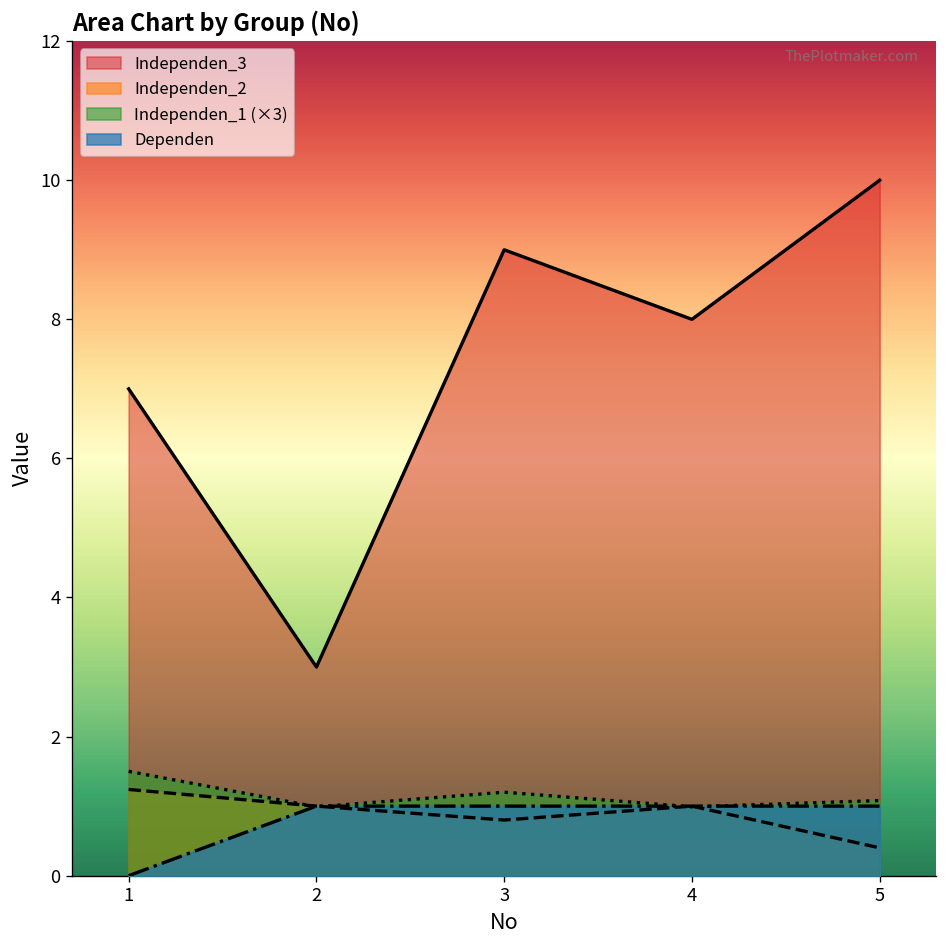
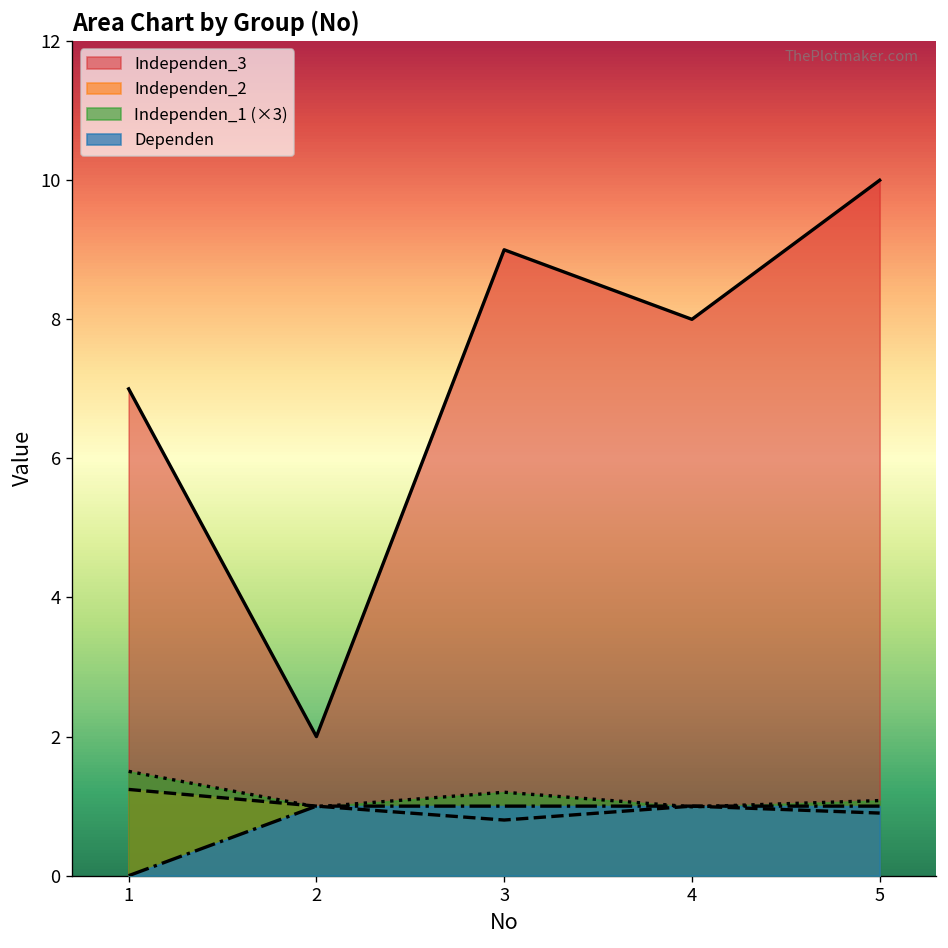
Independen_3, 2: 3 -> 2
Independen_2, 5: 0.4 -> 0.9
